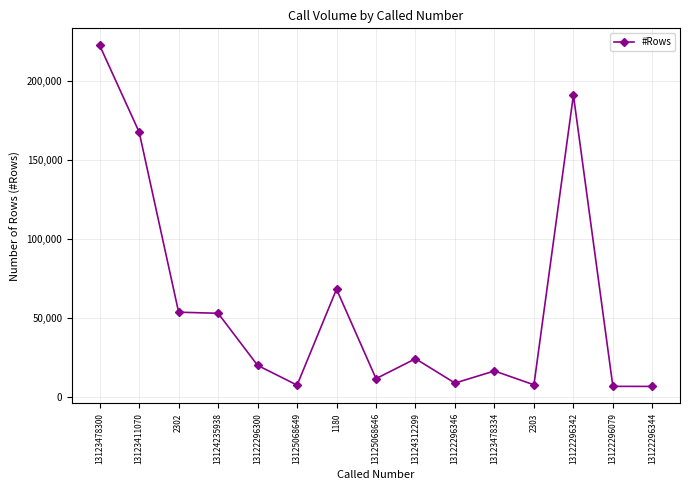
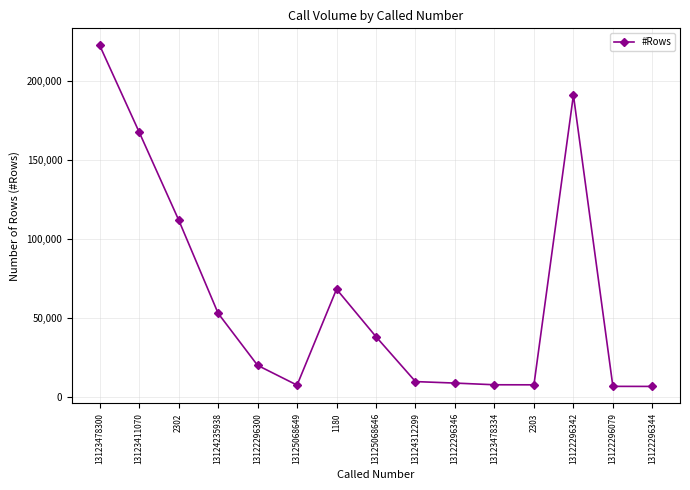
2302: 54,000 -> 112,000
13125068646: 12,000 -> 38,000
13124312299: 24,000 -> 10,000
13123478334: 16,000 -> 8,000
